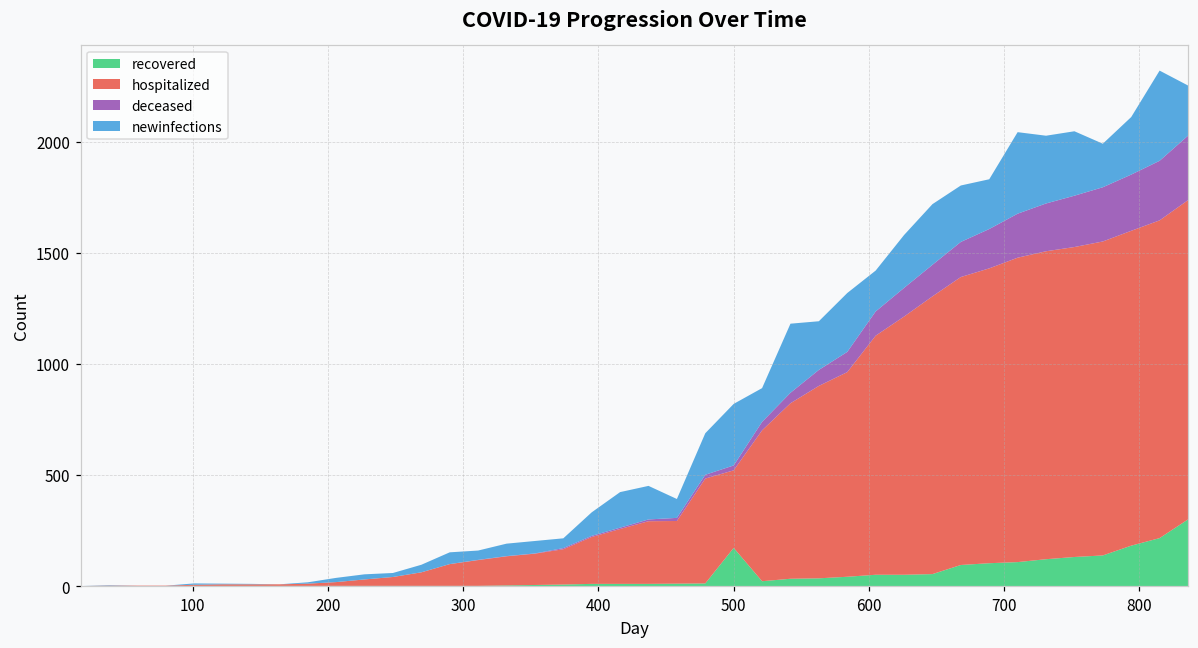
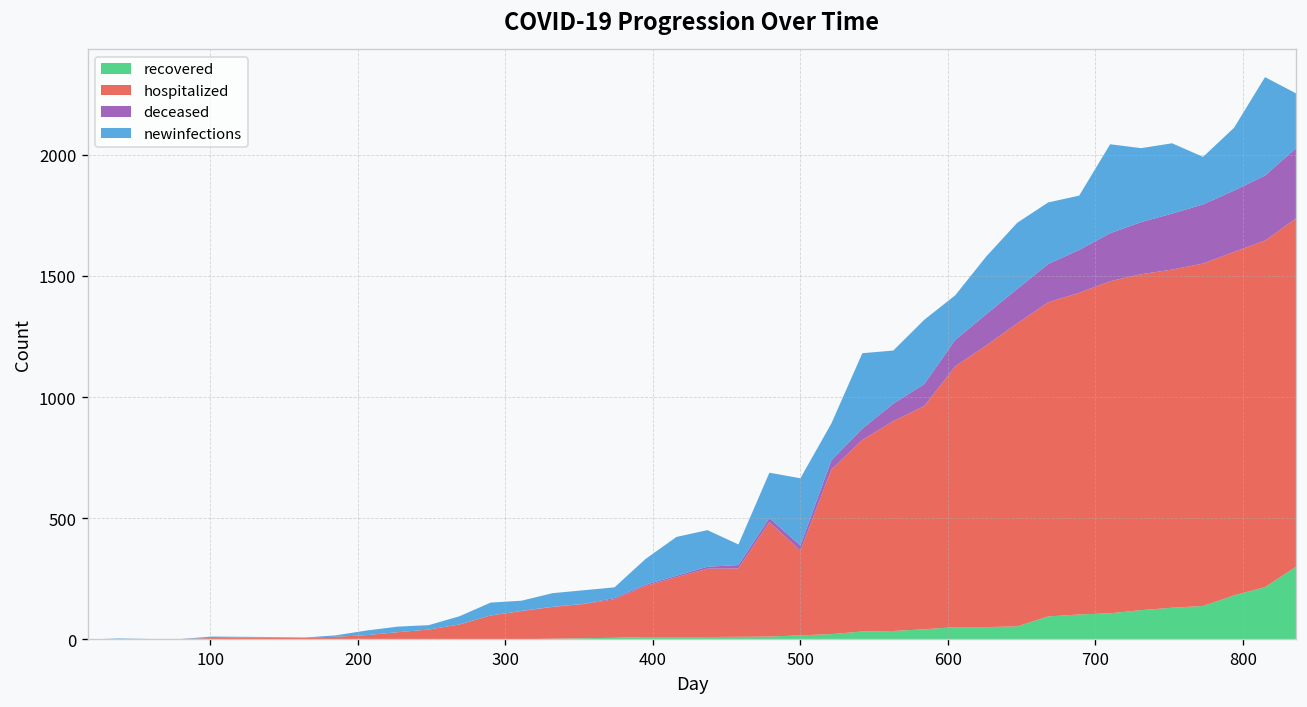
recovered, 500: 170 -> 20
